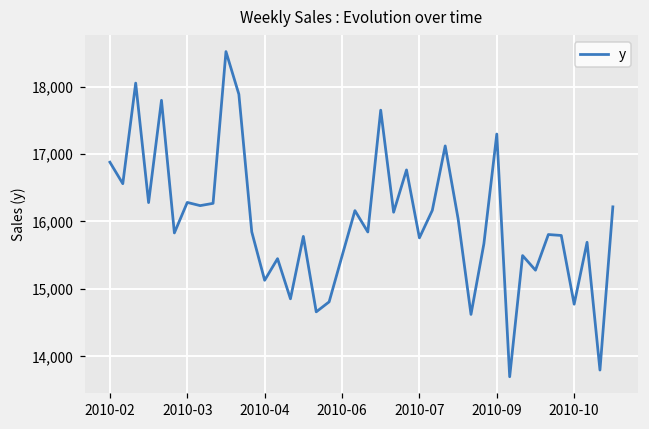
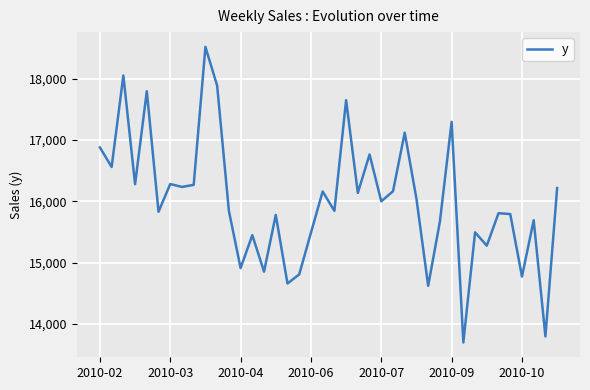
2010-04: 15,100 -> 14,900
2010-07: 15,800 -> 16,000
